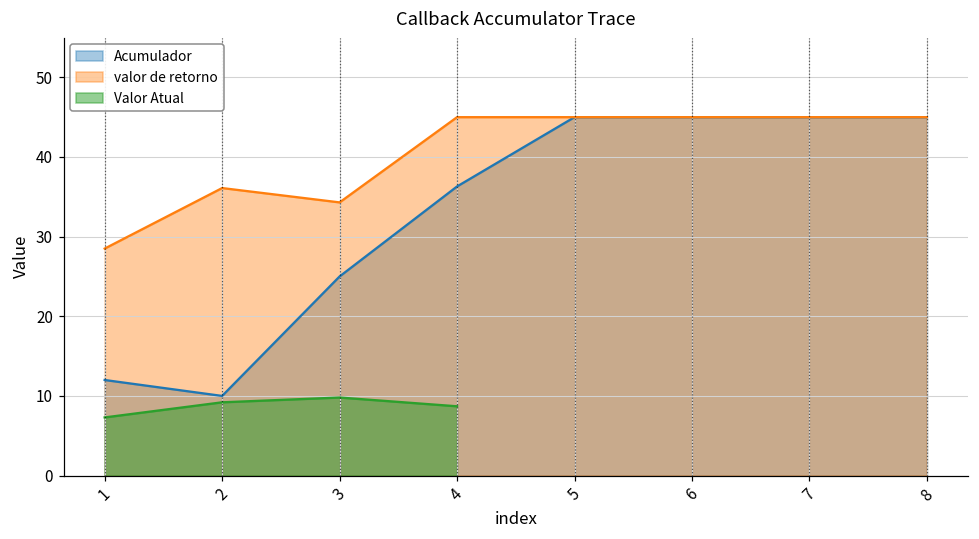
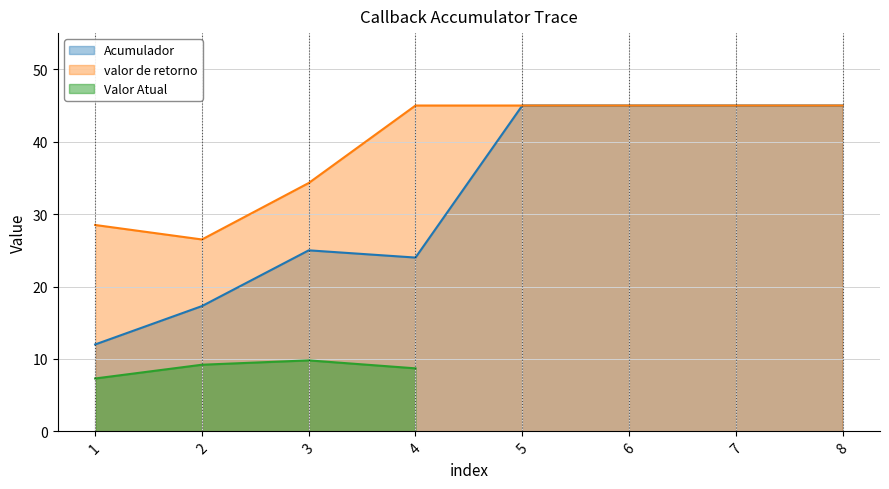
Acumulador, 2: 10 -> 17
valor de retorno, 2: 36 -> 27
Acumulador, 4: 36 -> 24
